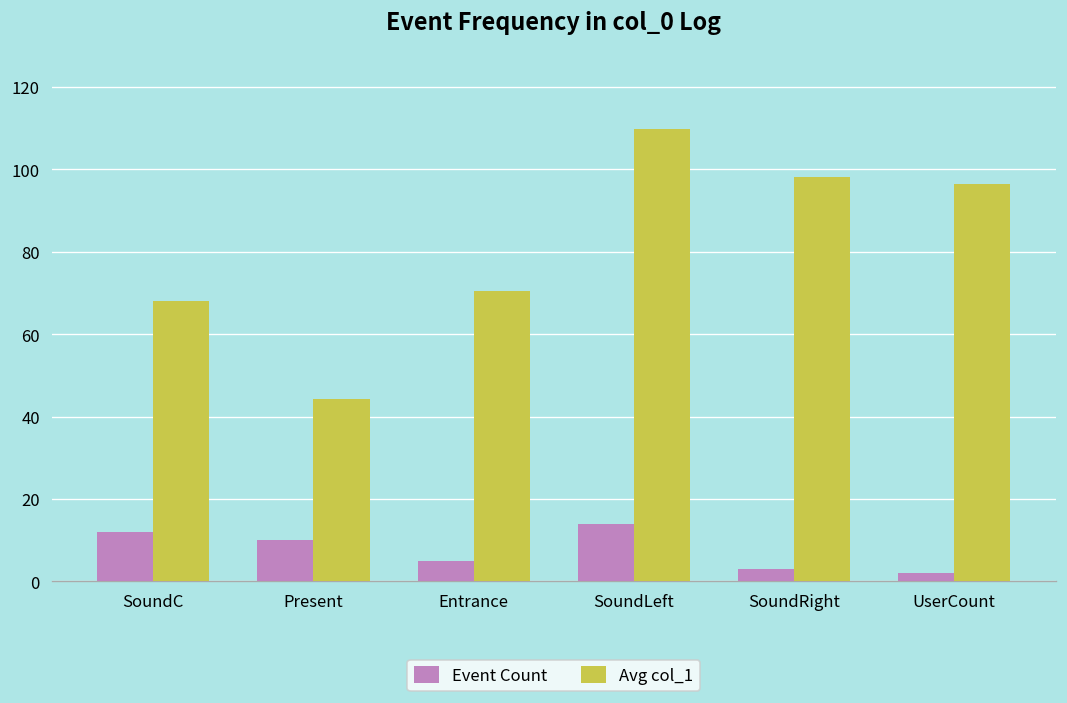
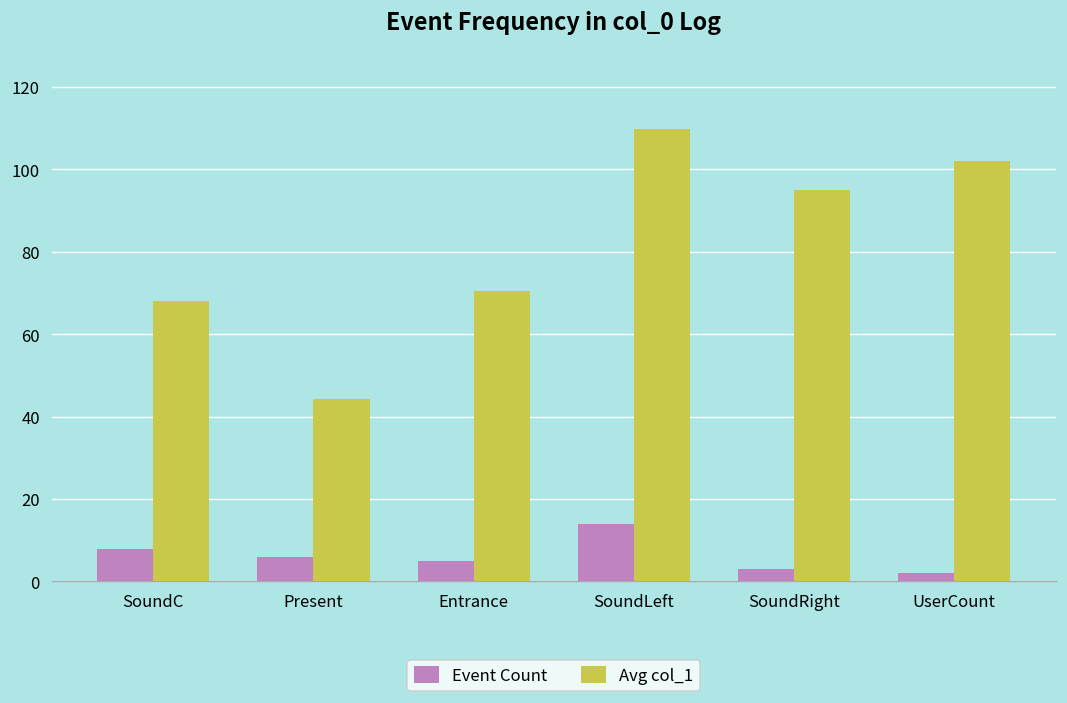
Event Count, SoundC: 12 -> 8
Event Count, Present: 10 -> 6
Avg col_1, SoundRight: 98 -> 95
Avg col_1, UserCount: 97 -> 102
